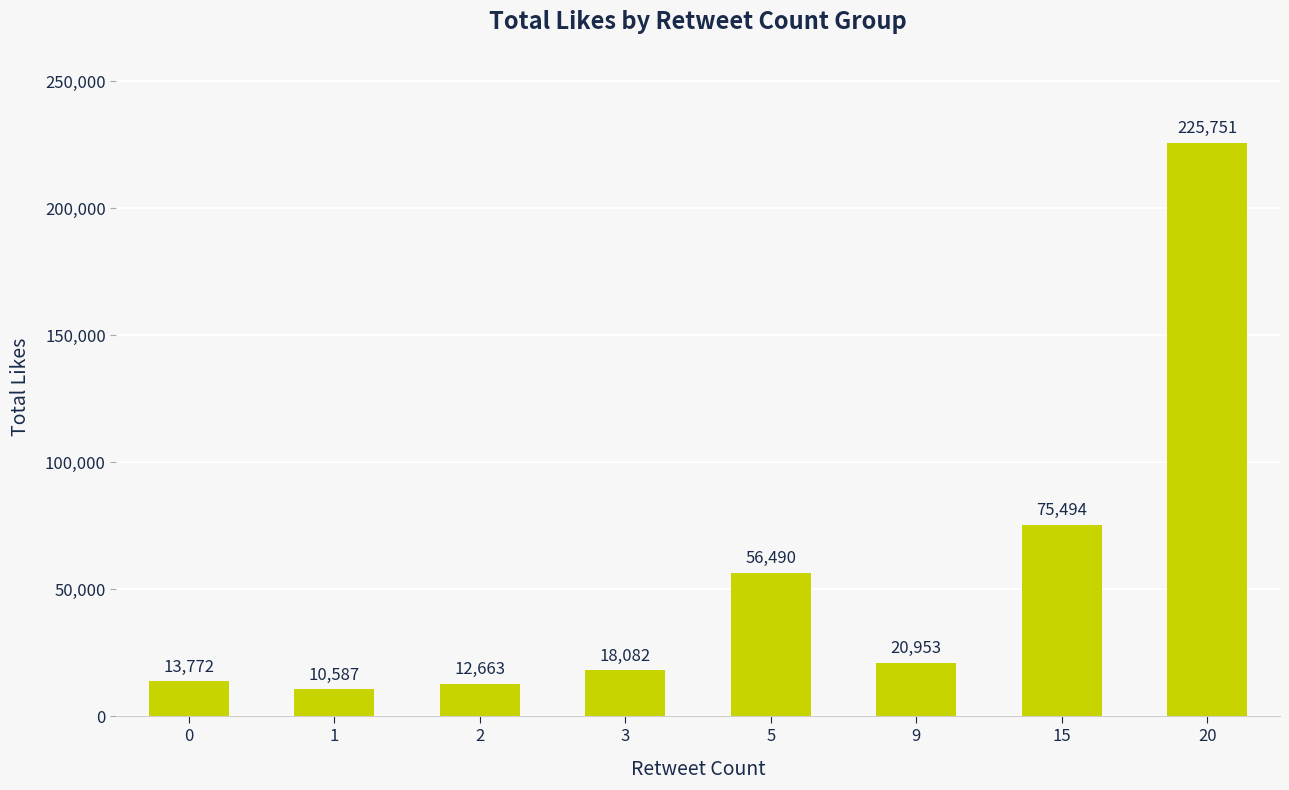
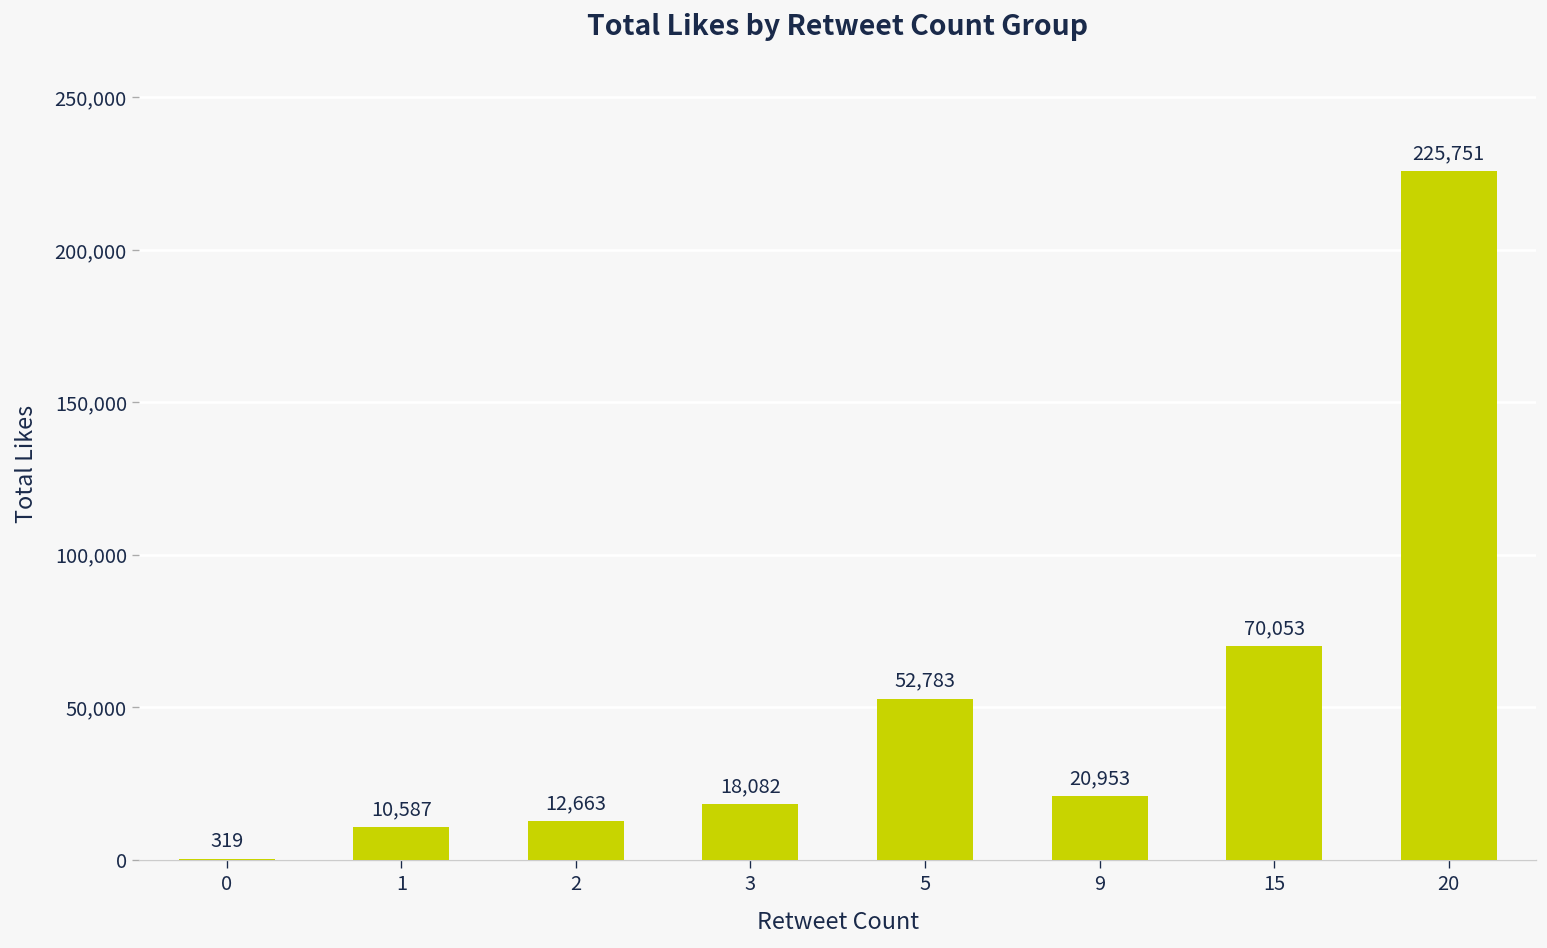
0: 13,772 -> 319
5: 56,490 -> 52,783
15: 75,494 -> 70,053
